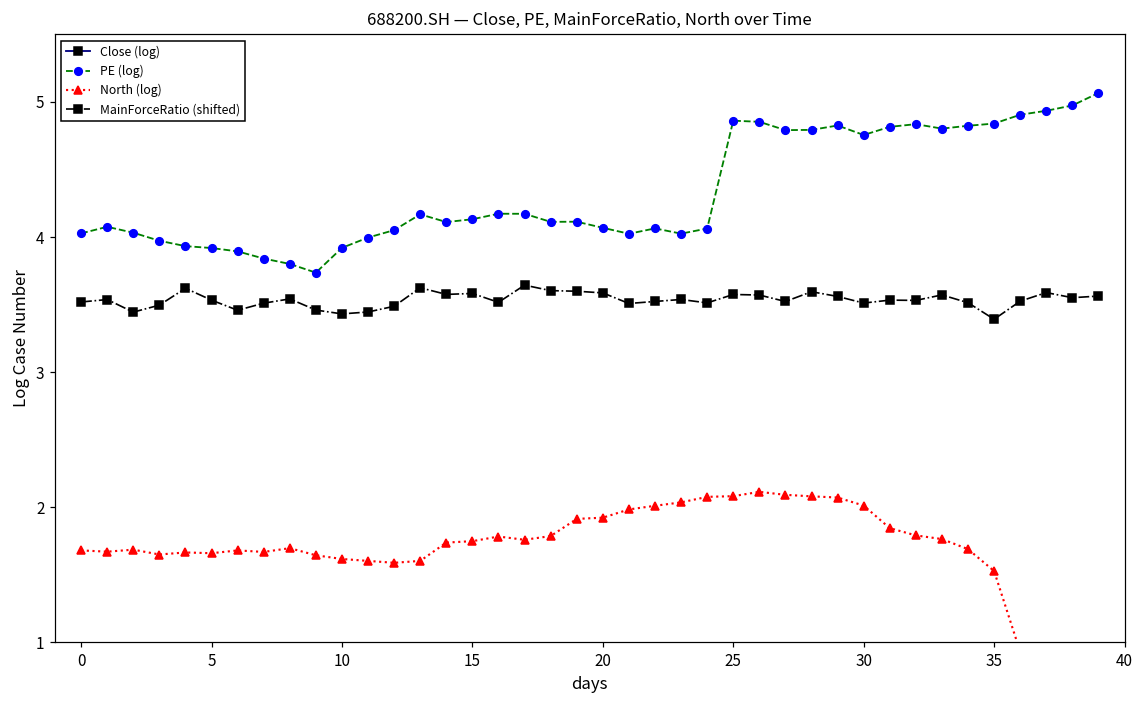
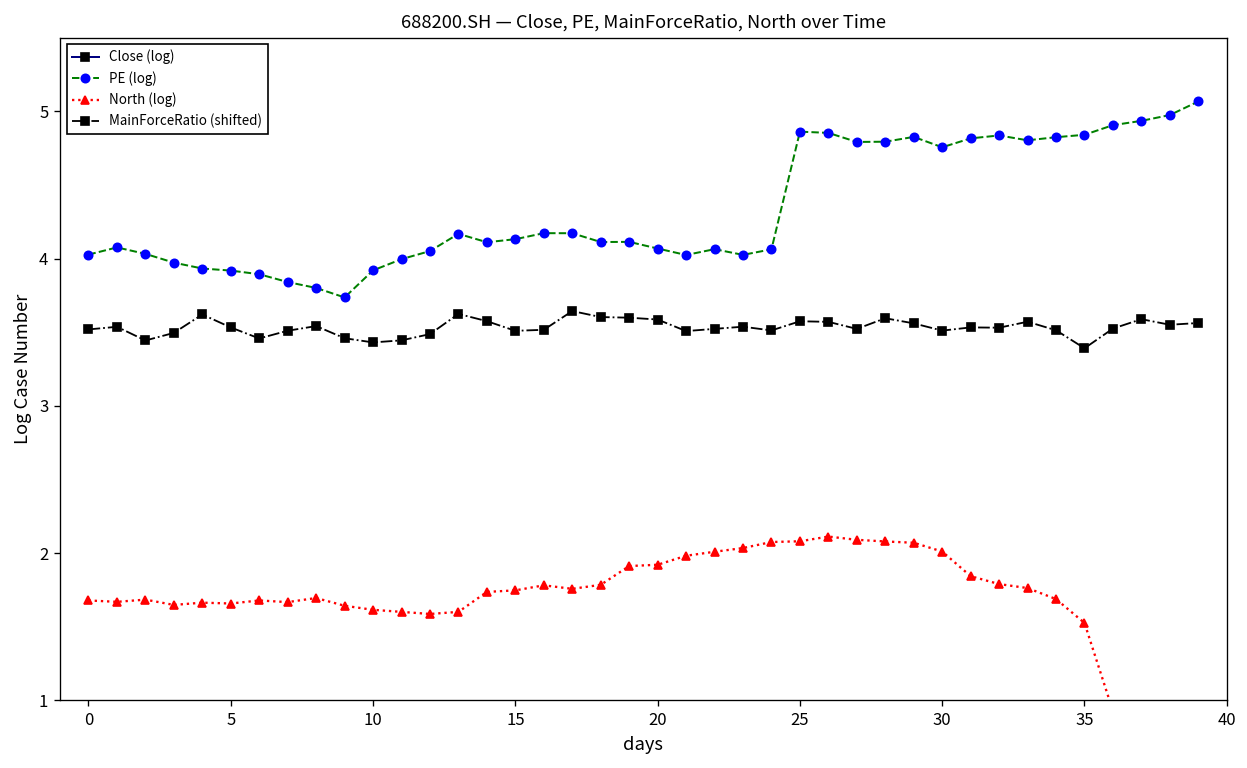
MainForceRatio (shifted), 15: 3.58 -> 3.51
